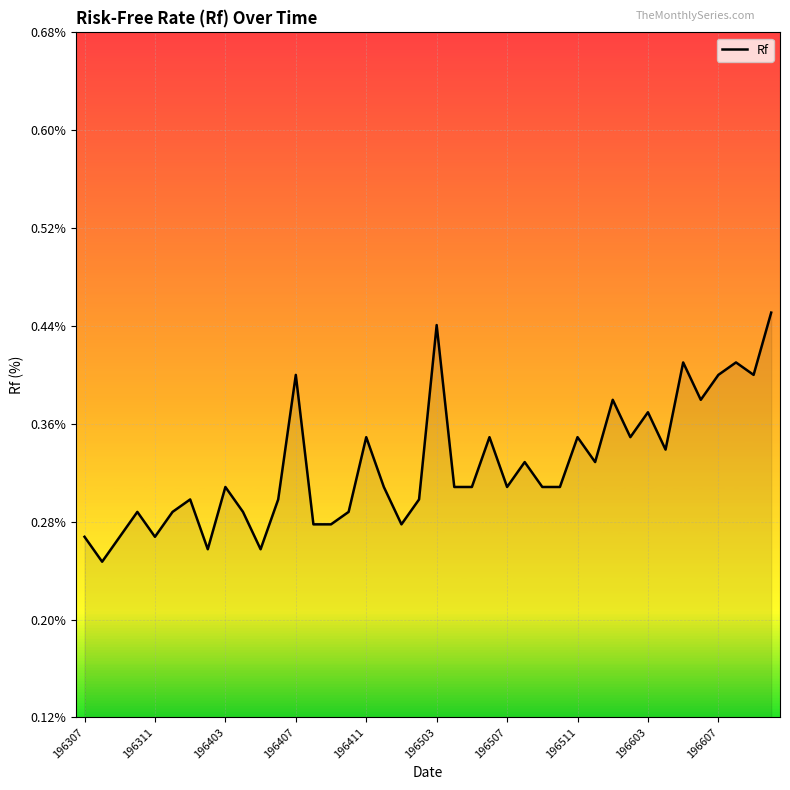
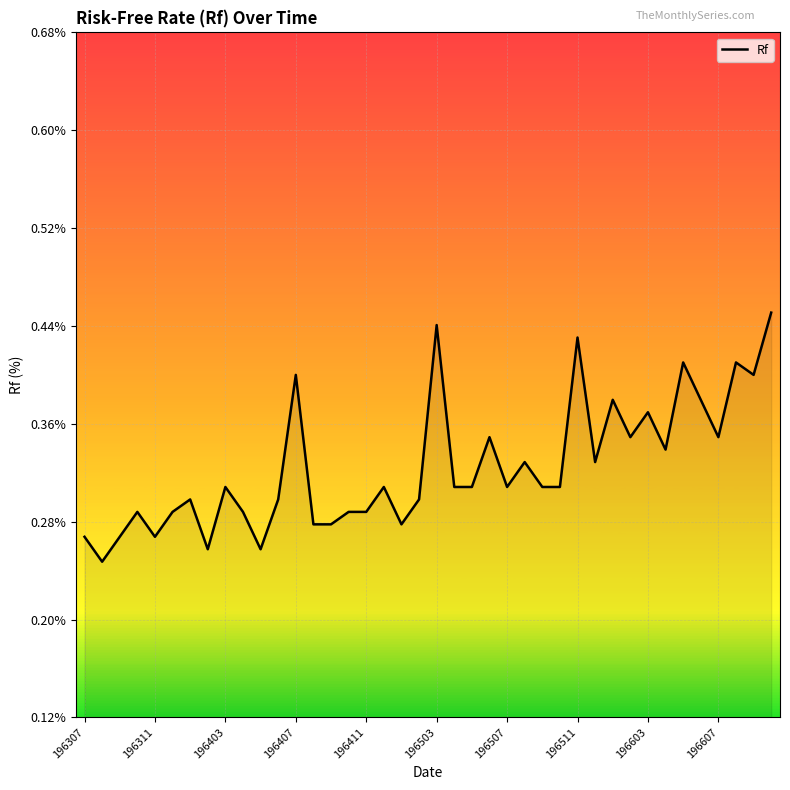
196411: 0.35% -> 0.29%
196511: 0.35% -> 0.43%
196607: 0.40% -> 0.35%
